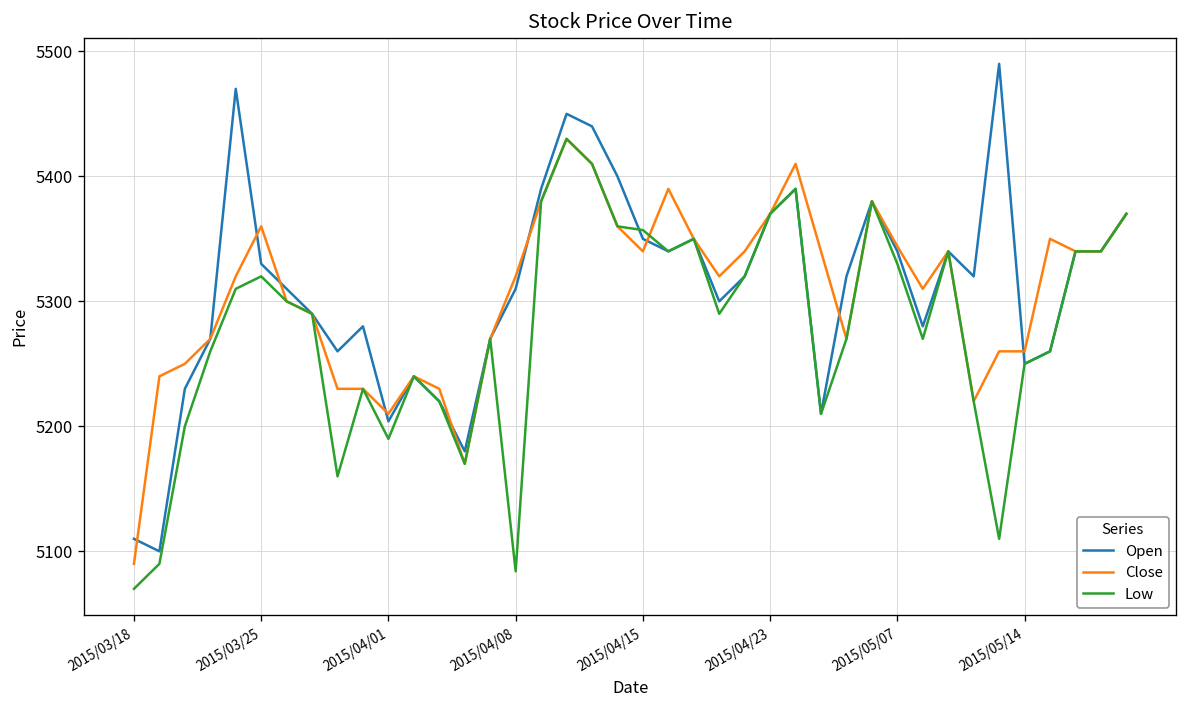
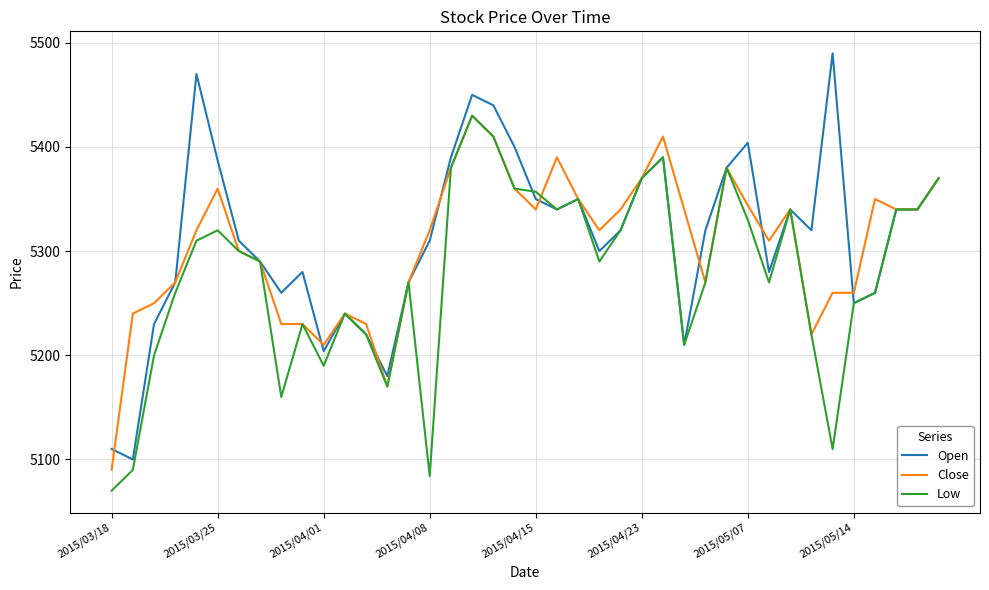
Open, 2015/03/25: 5330 -> 5387
Open, 2015/05/07: 5340 -> 5404
